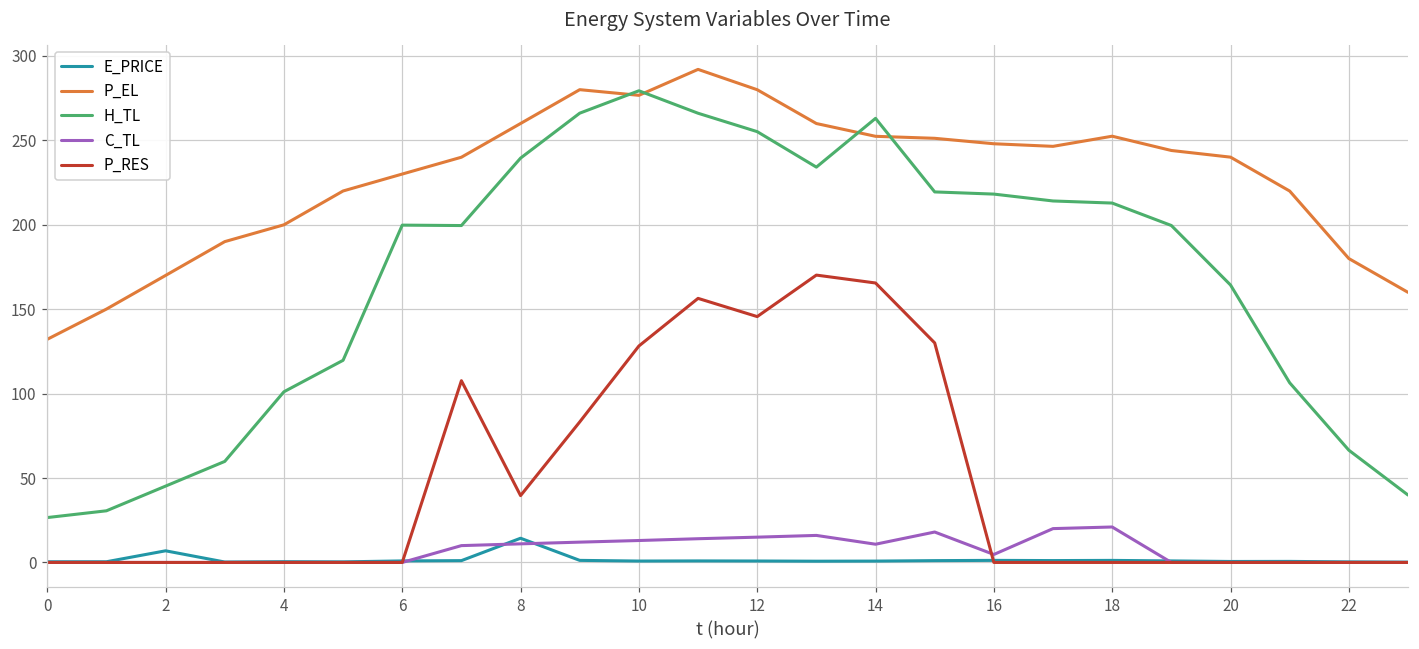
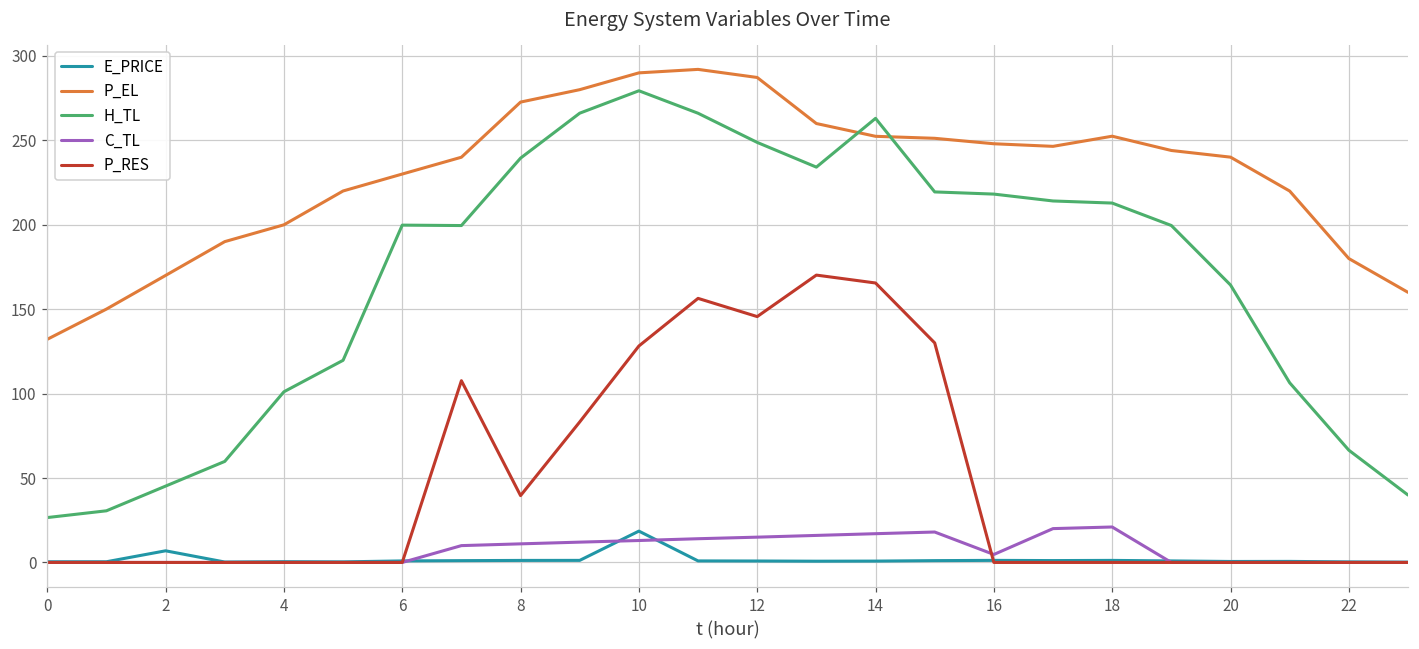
E_PRICE, 8: 14 -> 1
P_EL, 8: 260 -> 273
E_PRICE, 10: 1 -> 19
P_EL, 10: 277 -> 290
P_EL, 12: 280 -> 287
H_TL, 12: 255 -> 249
C_TL, 14: 11 -> 17
